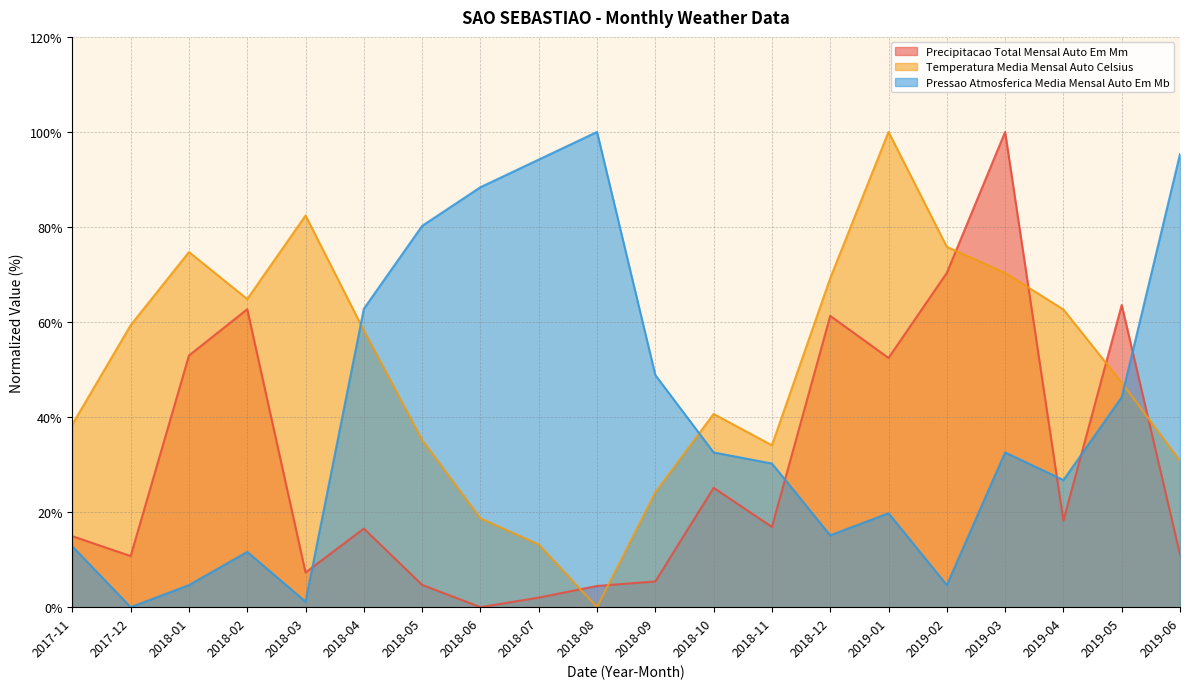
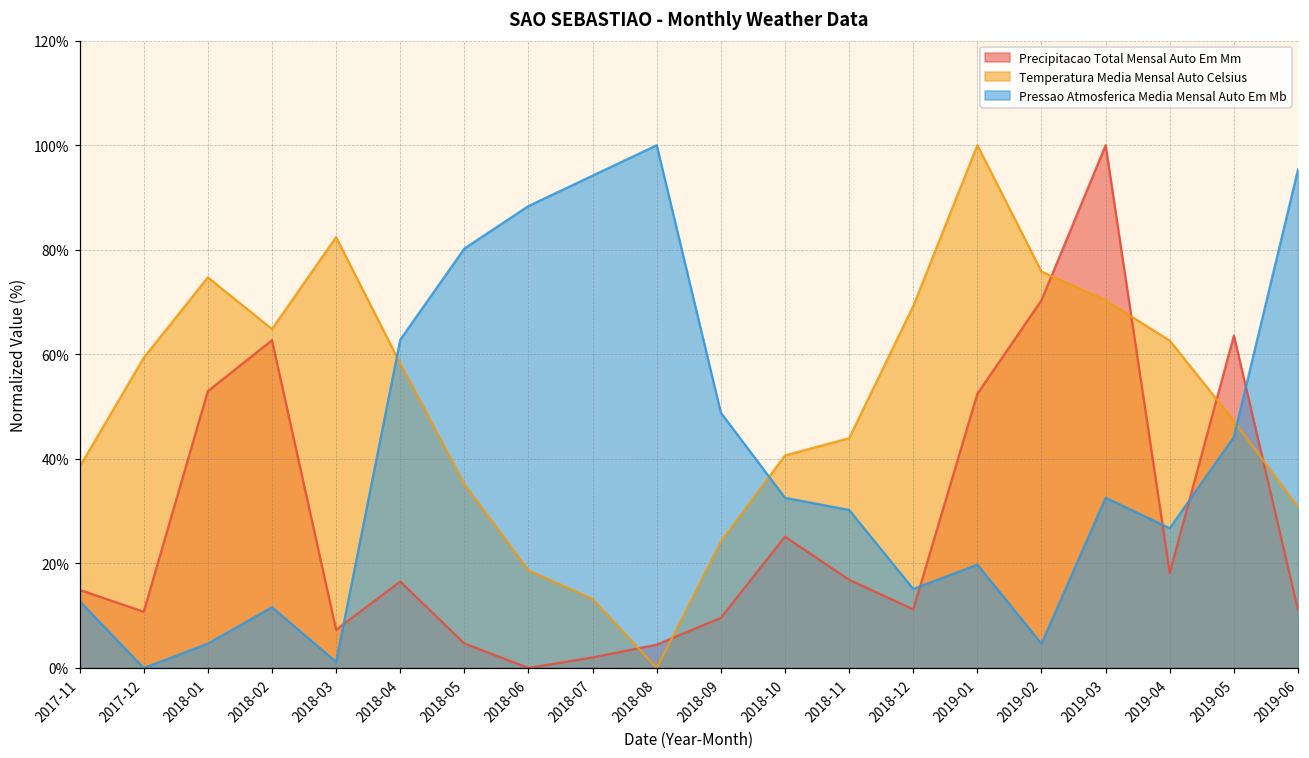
Precipitacao Total Mensal Auto Em Mm, 2018-09: 5% -> 10%
Temperatura Media Mensal Auto Celsius, 2018-11: 34% -> 44%
Precipitacao Total Mensal Auto Em Mm, 2018-12: 61% -> 11%
